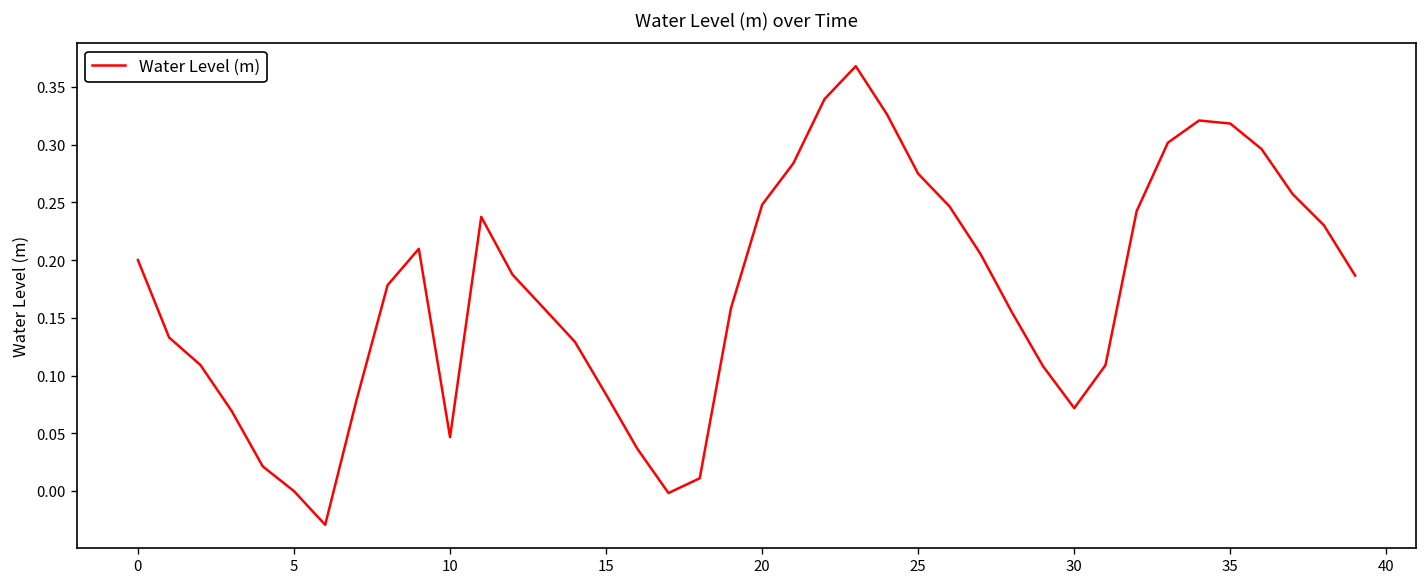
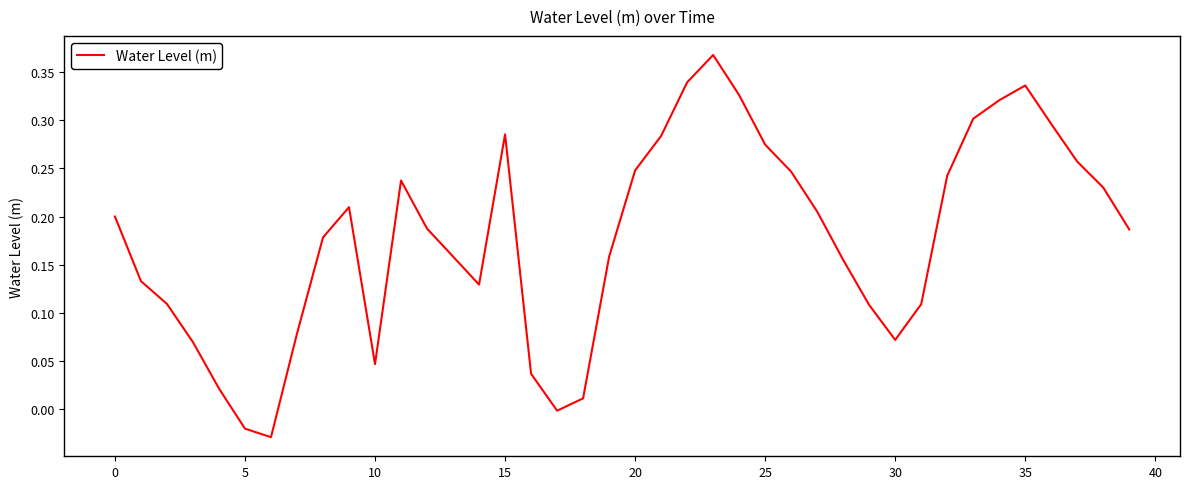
5: 0.00 -> -0.02
15: 0.08 -> 0.29
35: 0.32 -> 0.34
